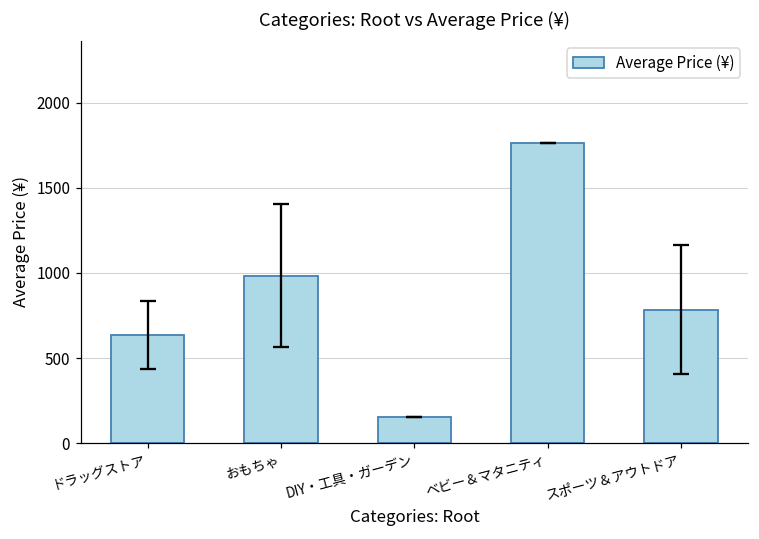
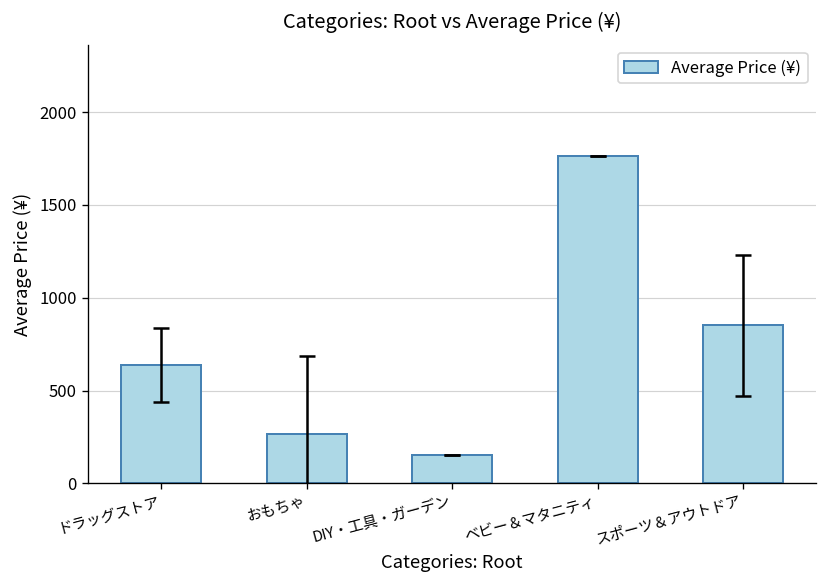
Average Price (¥), おもちゃ: 980 -> 270
Average Price (¥), スポーツ＆アウトドア: 780 -> 850
